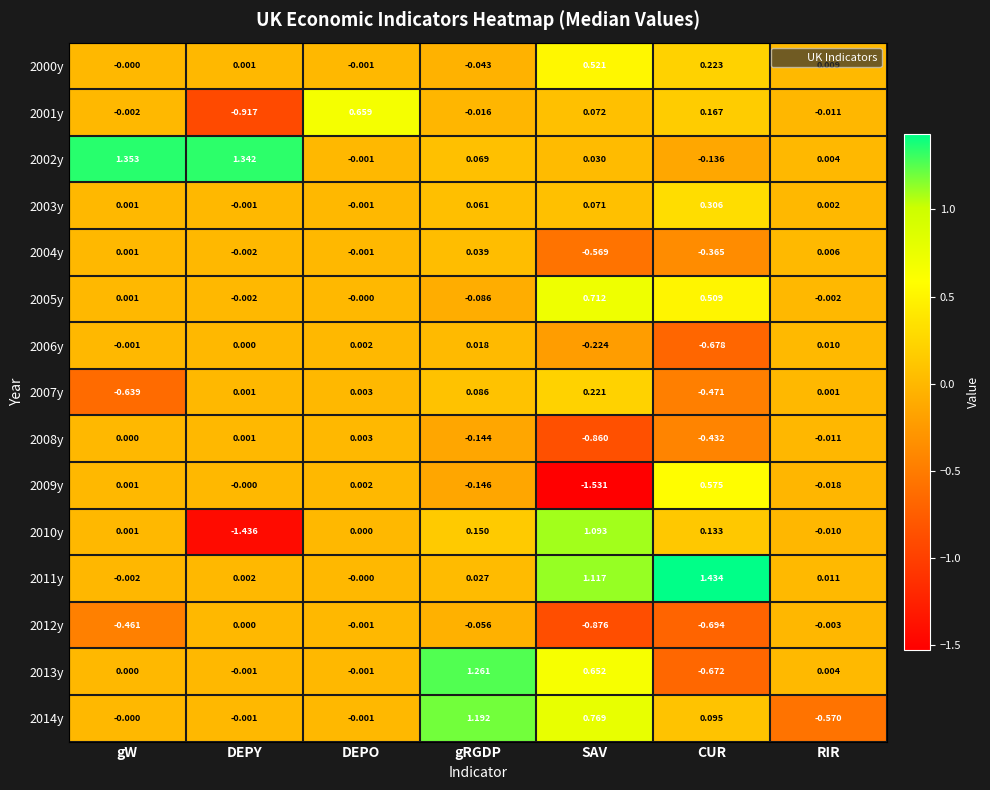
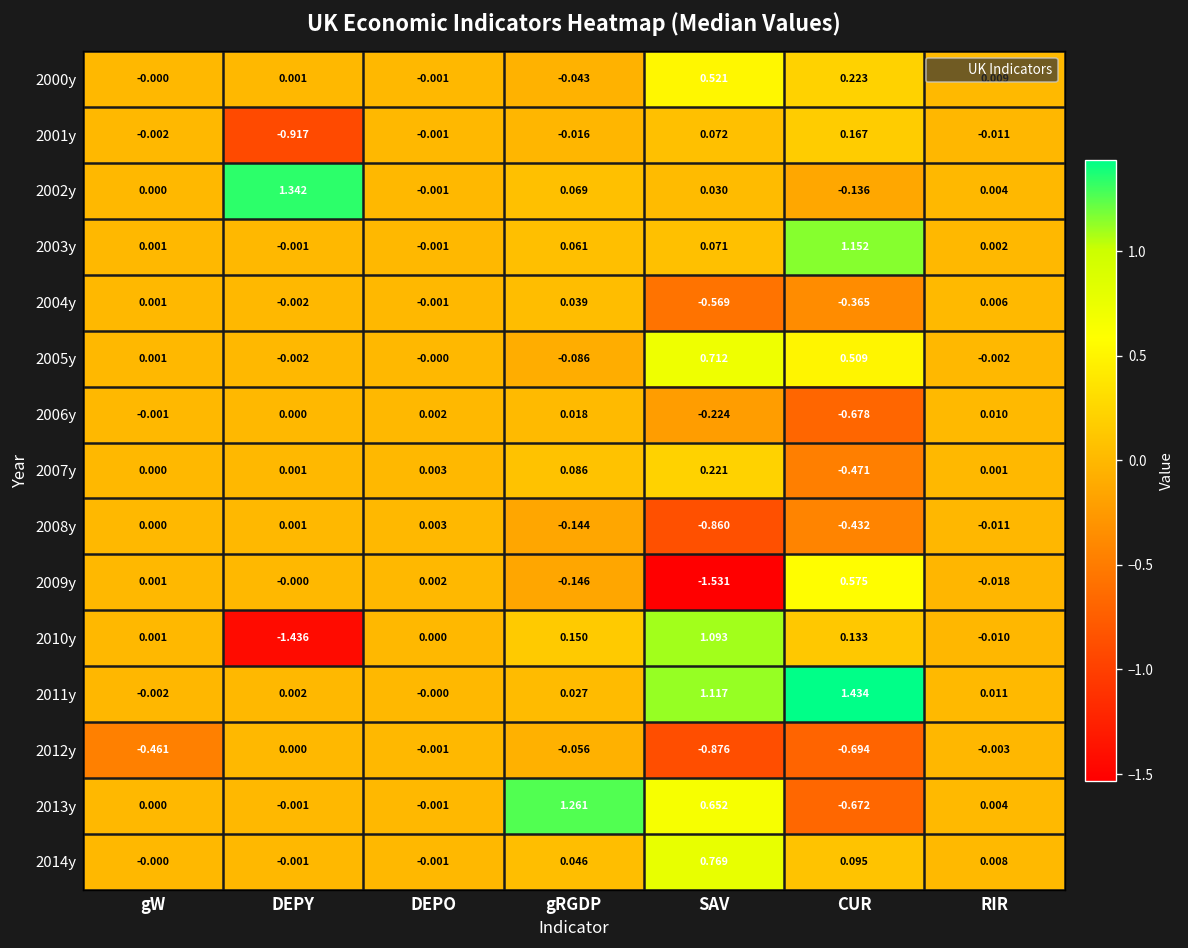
2001y, DEPO: 0.659 -> -0.001
2002y, gW: 1.353 -> 0.000
2003y, CUR: 0.306 -> 1.152
2007y, gW: -0.639 -> 0.000
2014y, gRGDP: 1.192 -> 0.046
2014y, RIR: -0.570 -> 0.008
